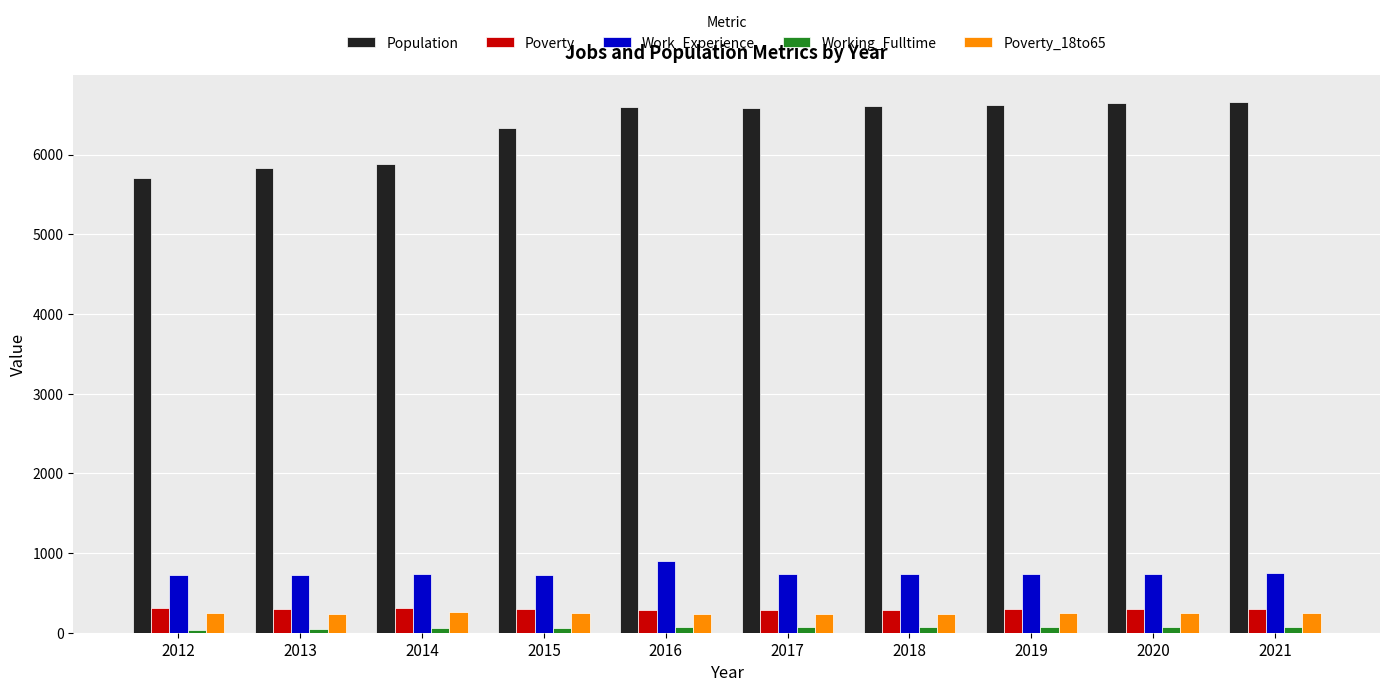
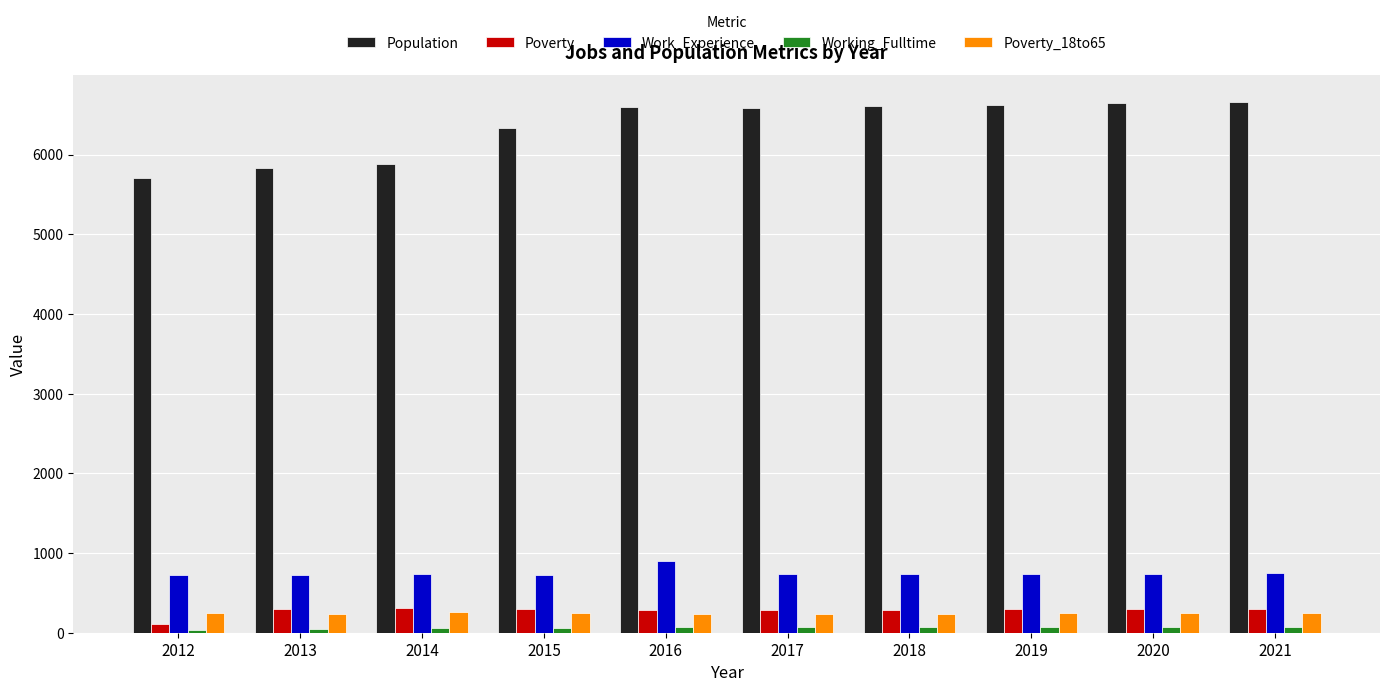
Poverty, 2012: 300 -> 100
